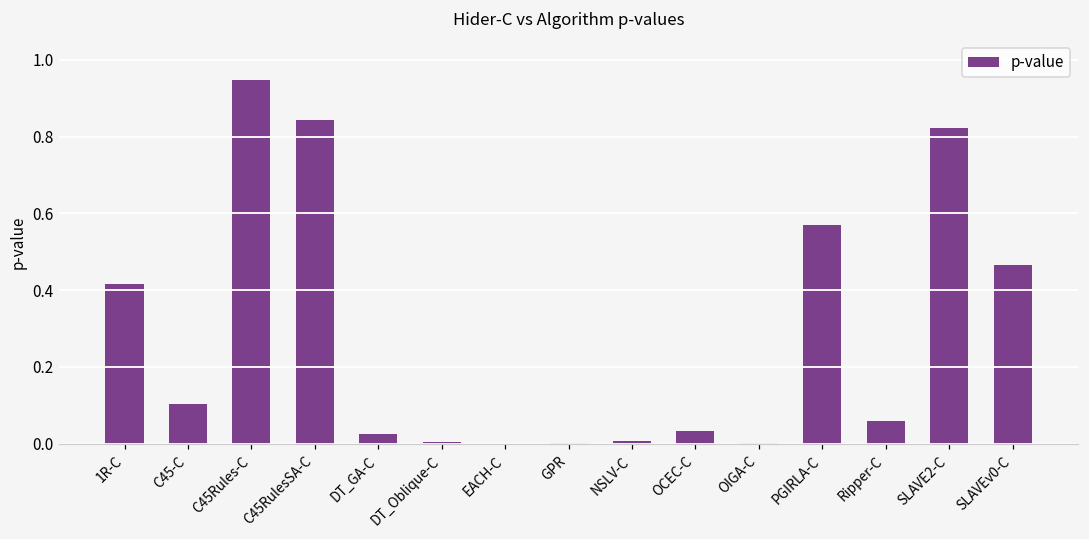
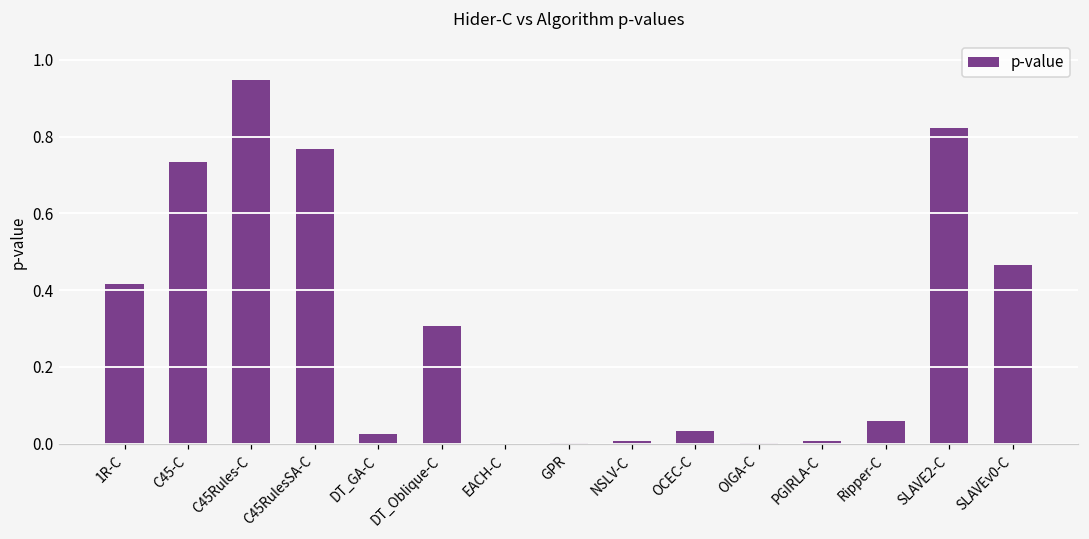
C45-C: 0.10 -> 0.73
C45RulesSA-C: 0.84 -> 0.77
DT_Oblique-C: 0.01 -> 0.31
PGIRLA-C: 0.57 -> 0.01
